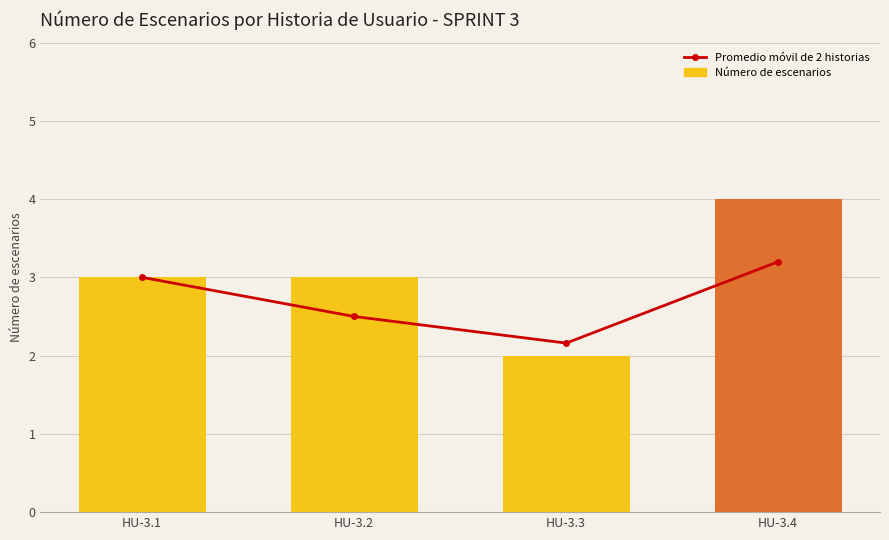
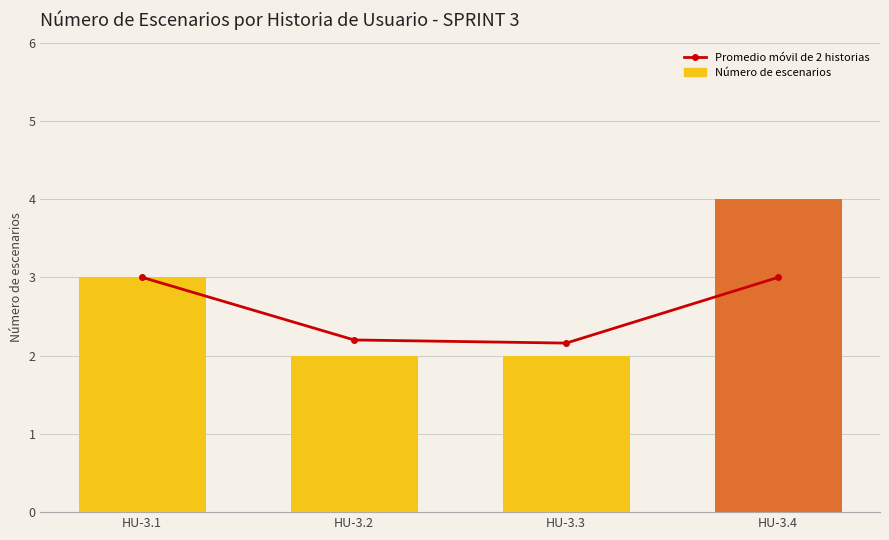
Promedio móvil de 2 historias, HU-3.2: 2.5 -> 2.2
Número de escenarios, HU-3.2: 3 -> 2
Promedio móvil de 2 historias, HU-3.4: 3.2 -> 3.0
